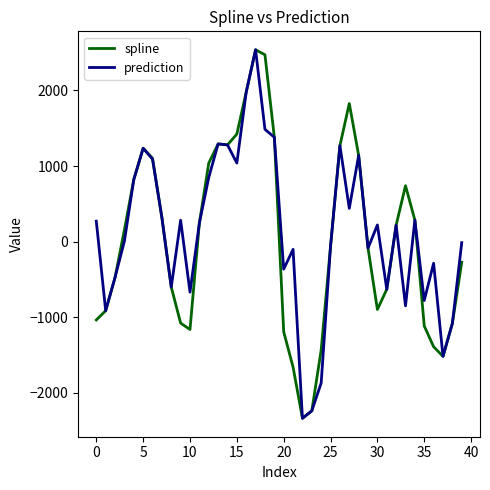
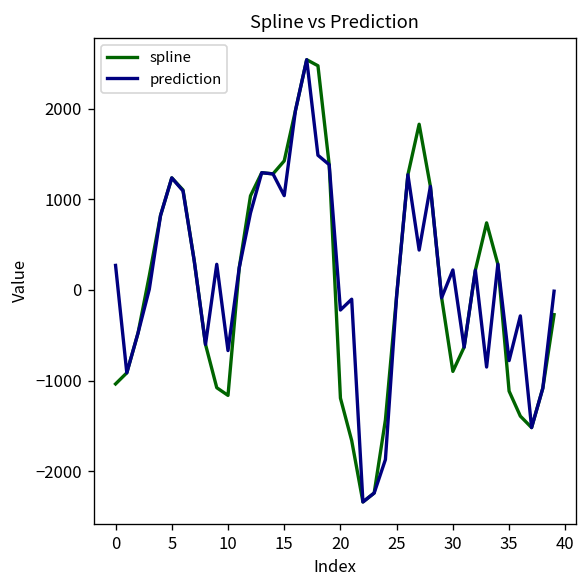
prediction, 20: -400 -> -200
